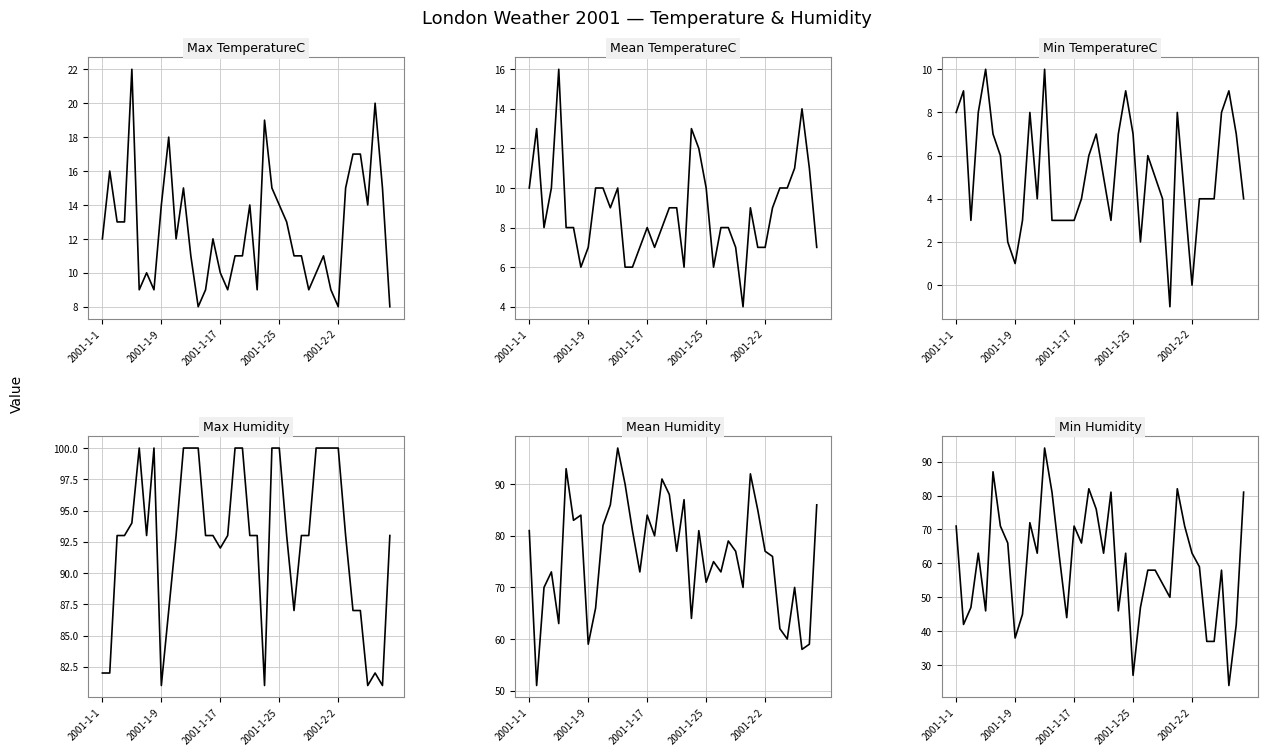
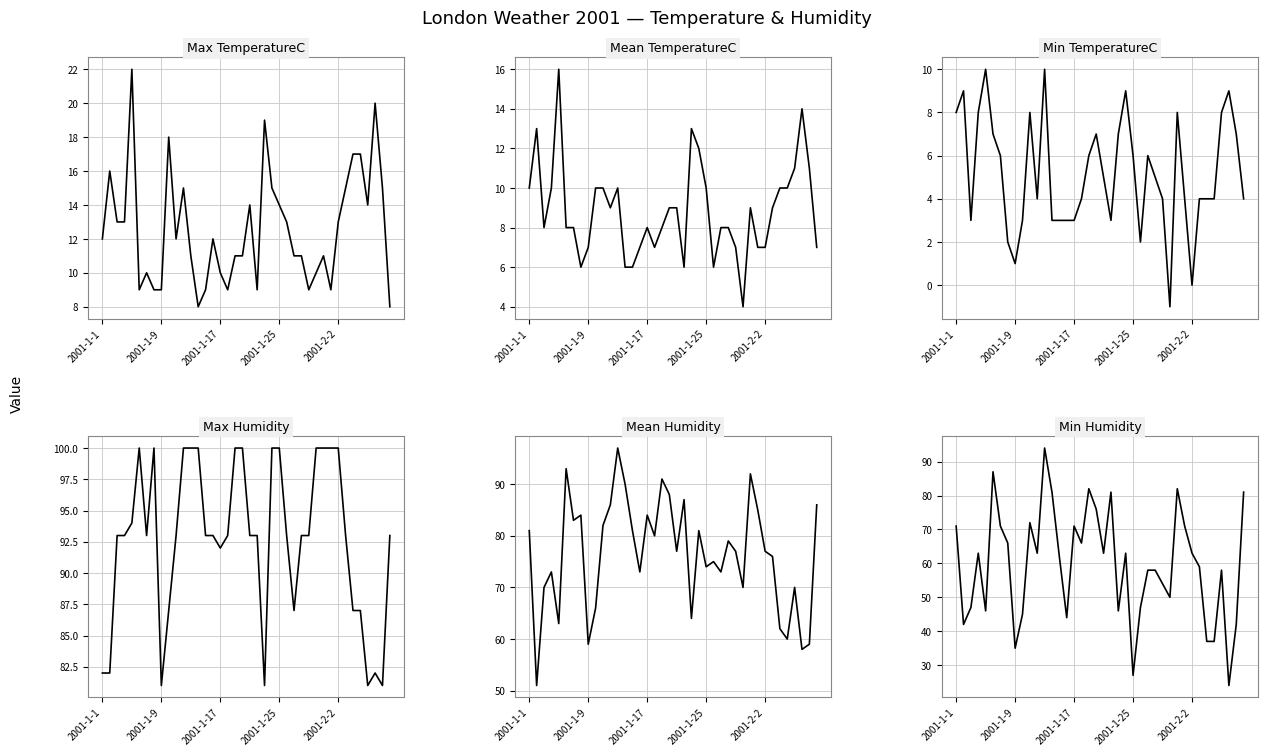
Max TemperatureC, 2001-1-9: 14 -> 9
Max TemperatureC, 2001-2-2: 8 -> 13
Min TemperatureC, 2001-1-25: 7 -> 6
Mean Humidity, 2001-1-25: 71 -> 74
Min Humidity, 2001-1-9: 38 -> 35
